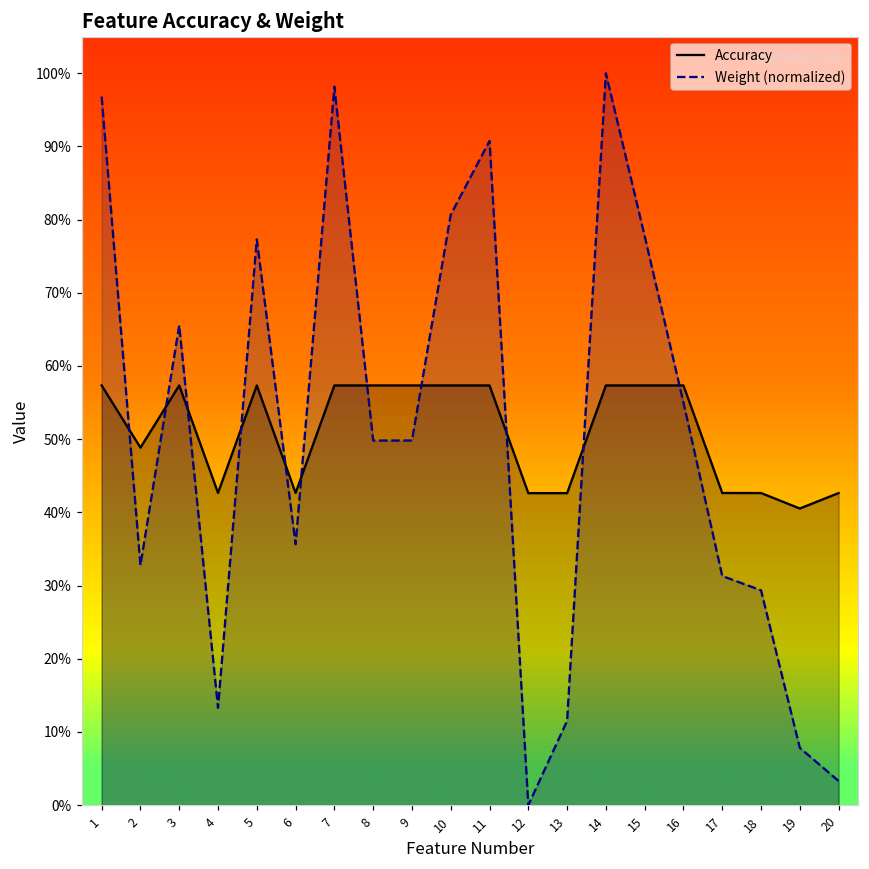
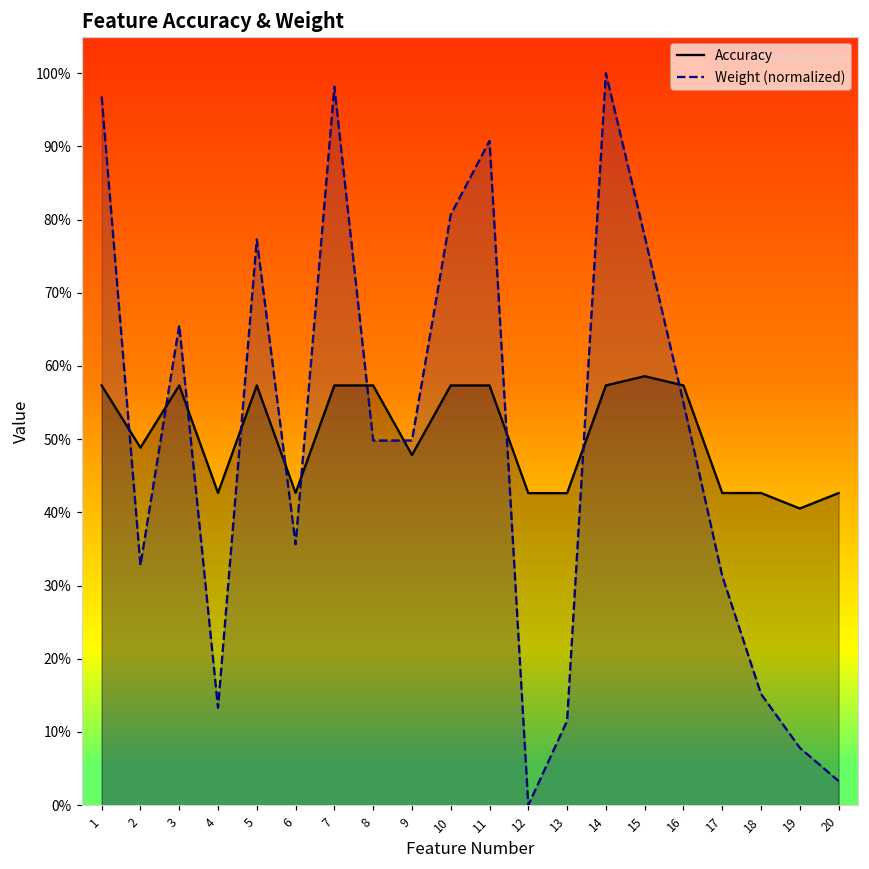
Accuracy, 9: 57% -> 48%
Accuracy, 15: 57% -> 59%
Weight (normalized), 18: 29% -> 15%
